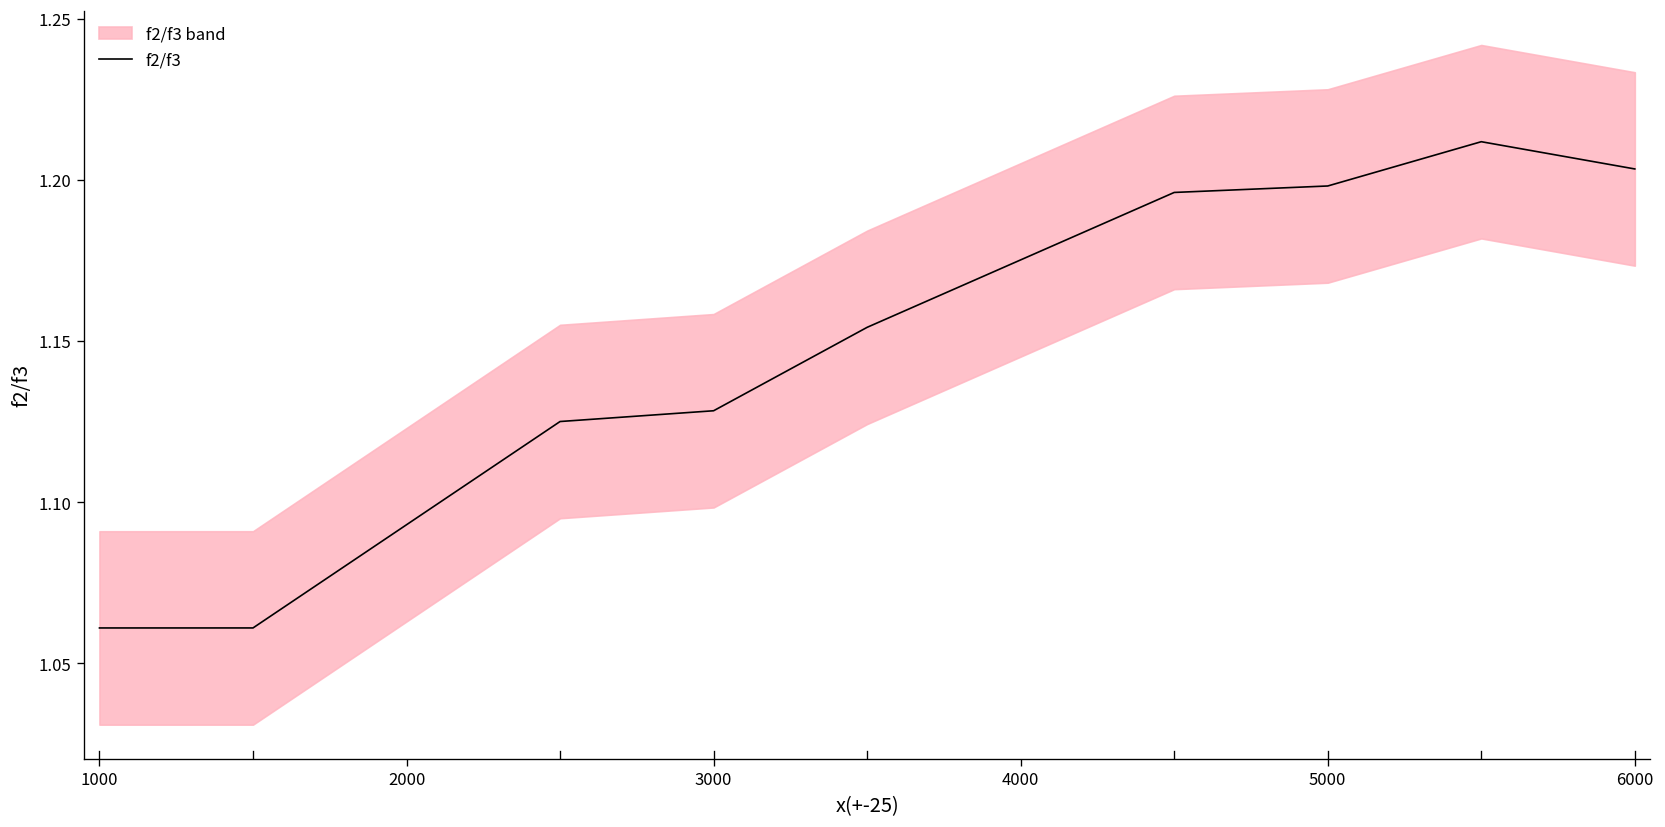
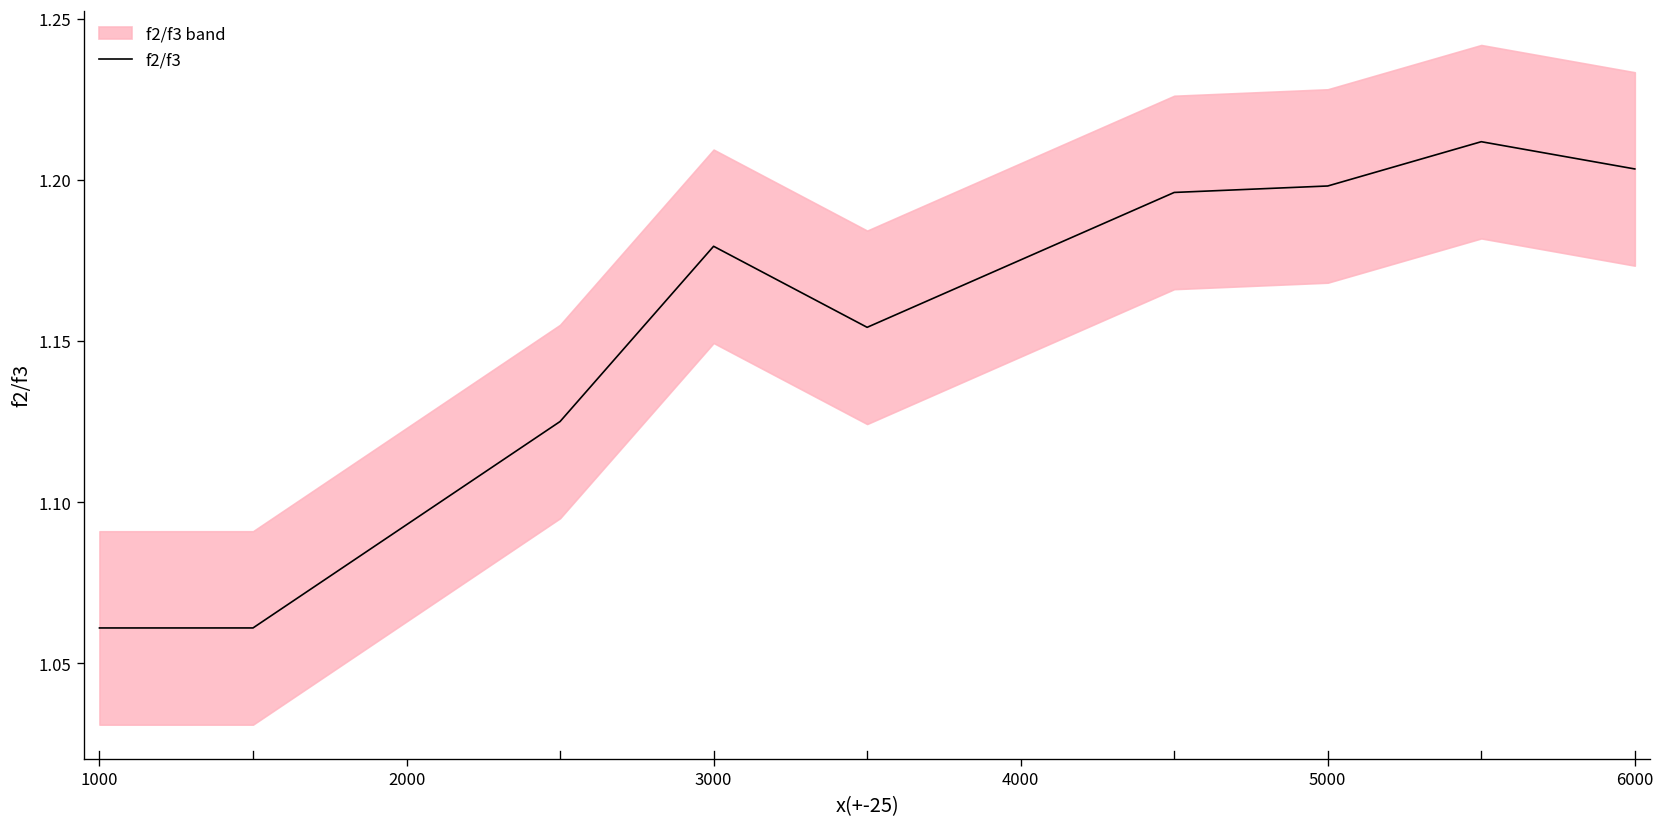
f2/f3, 3000: 1.128 -> 1.179
